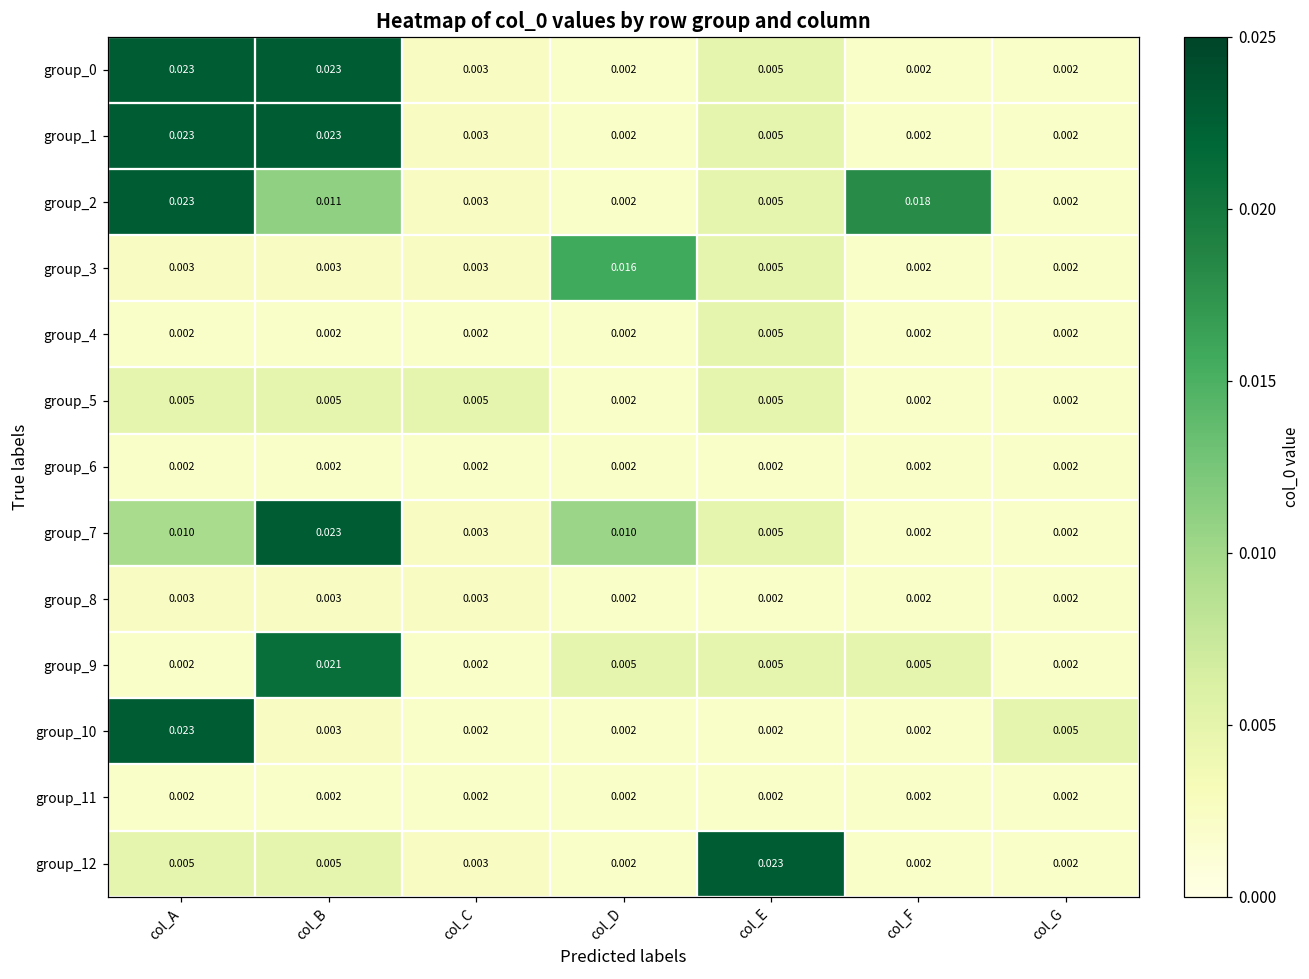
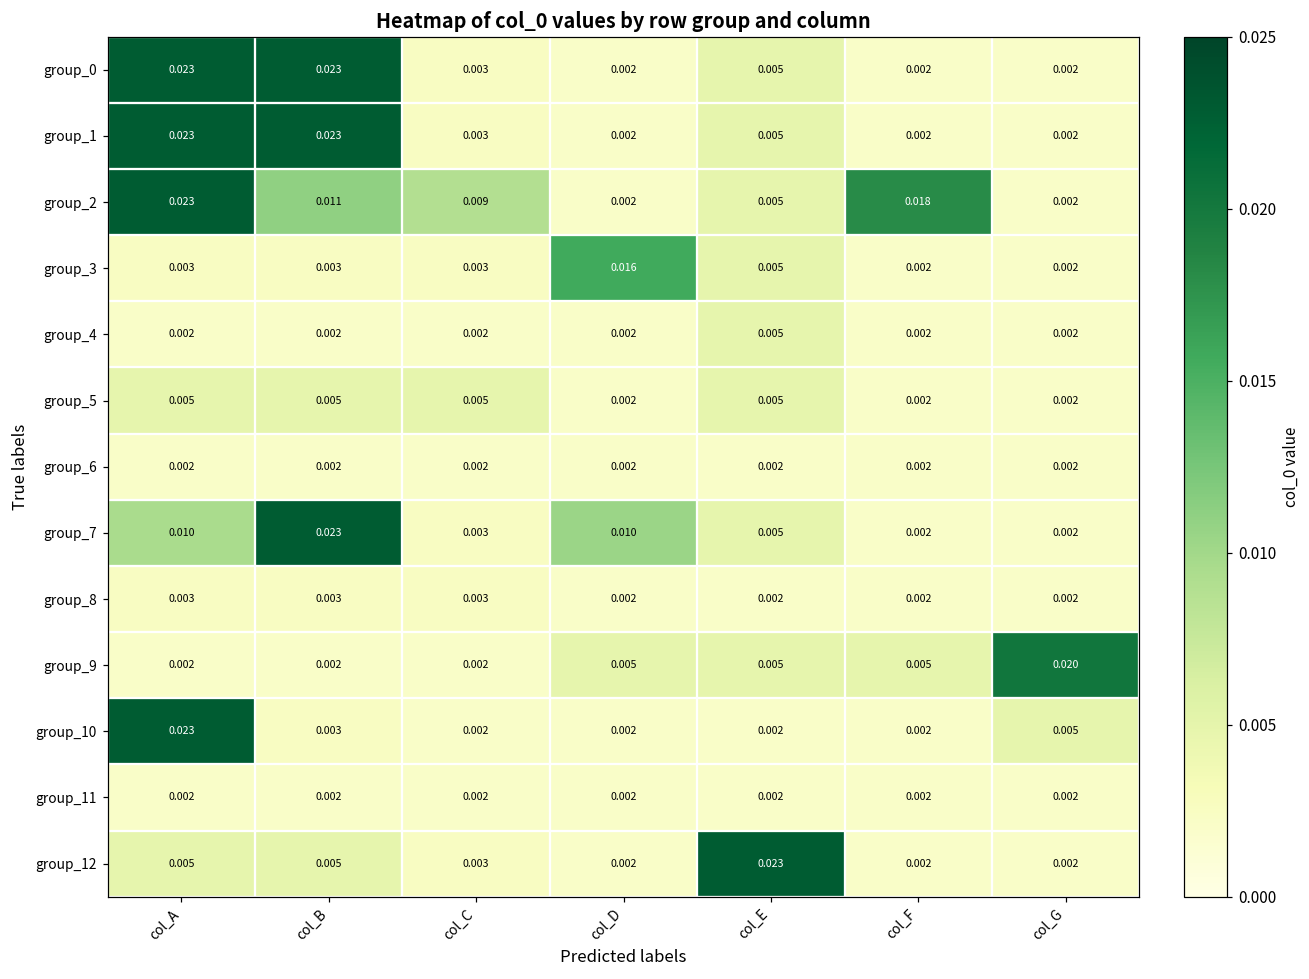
group_2, col_C: 0.003 -> 0.009
group_9, col_B: 0.021 -> 0.002
group_9, col_G: 0.002 -> 0.020
